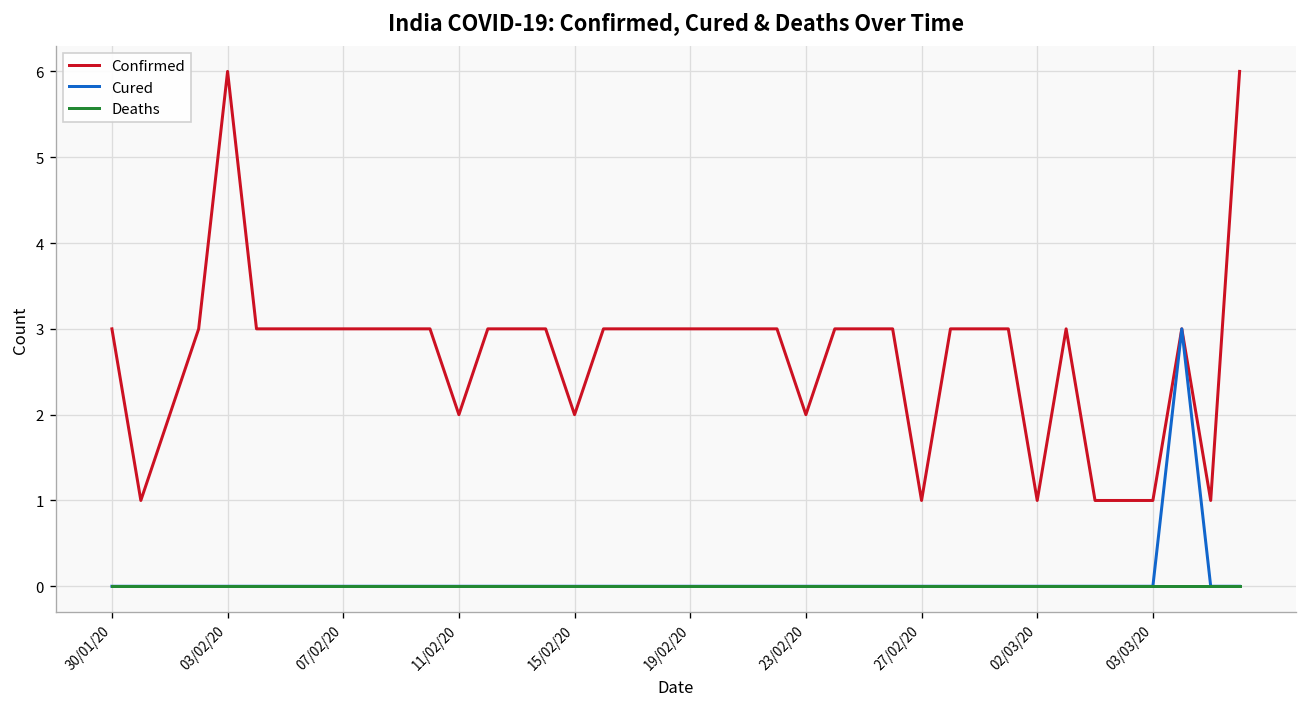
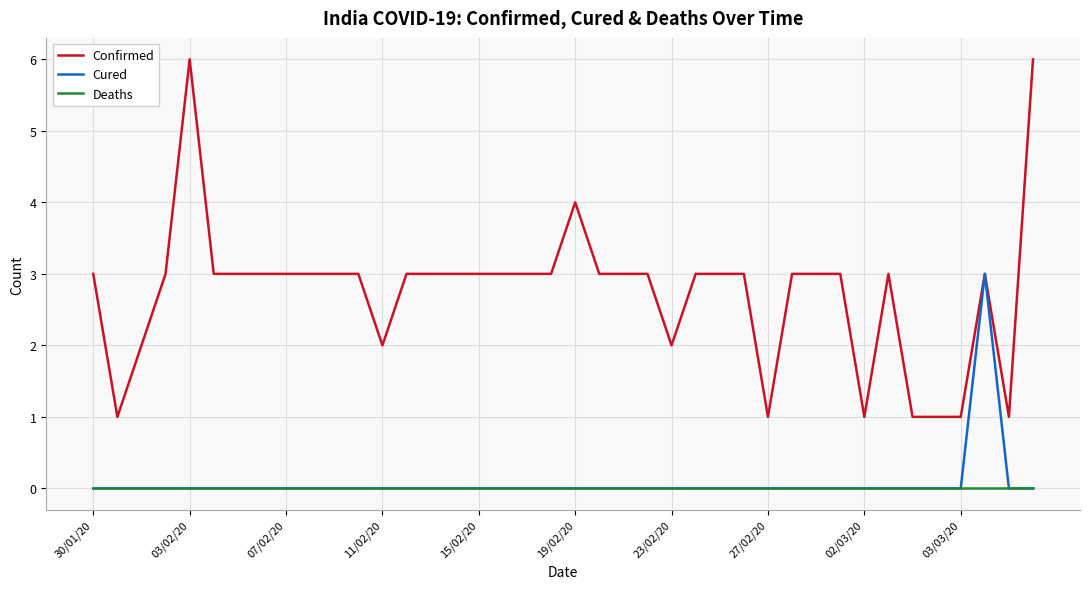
Confirmed, 15/02/20: 2 -> 3
Confirmed, 19/02/20: 3 -> 4
